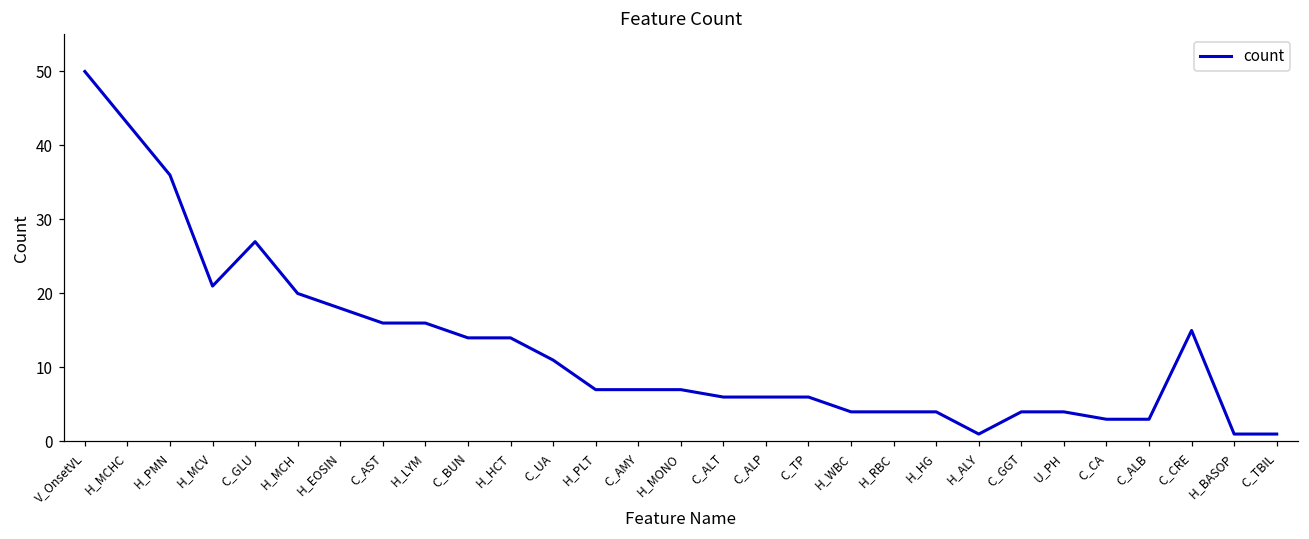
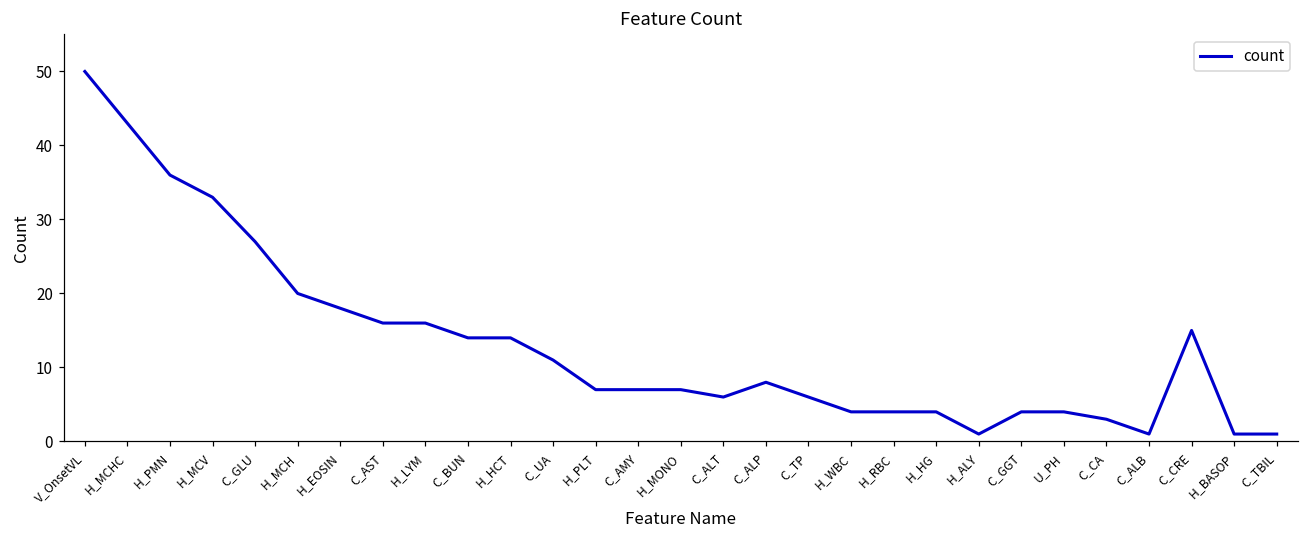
H_MCV: 21 -> 33
C_ALP: 6 -> 8
C_ALB: 3 -> 1
